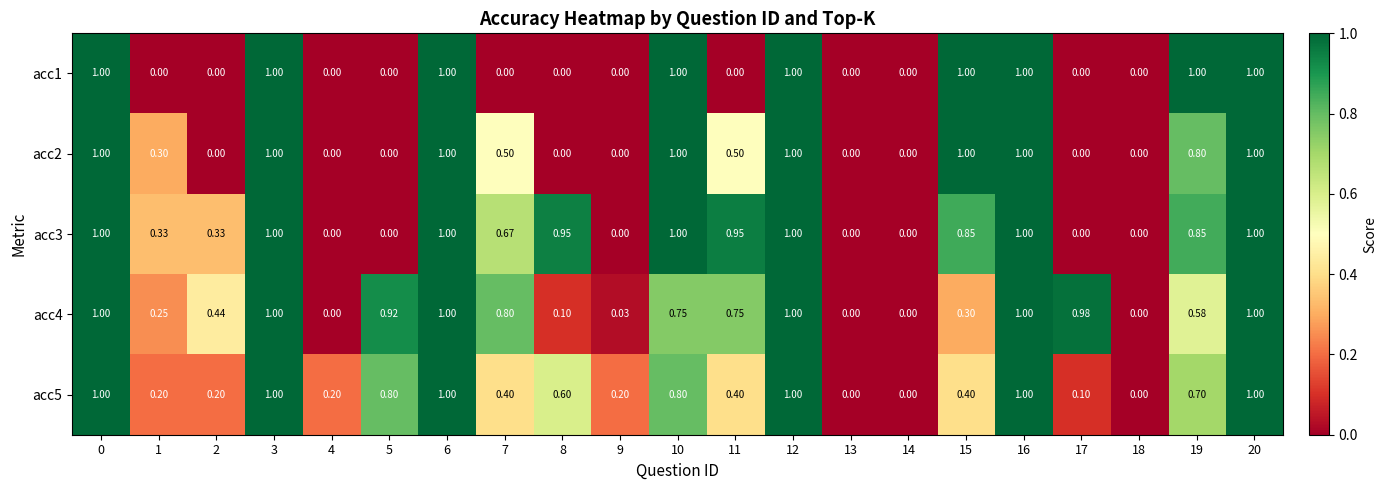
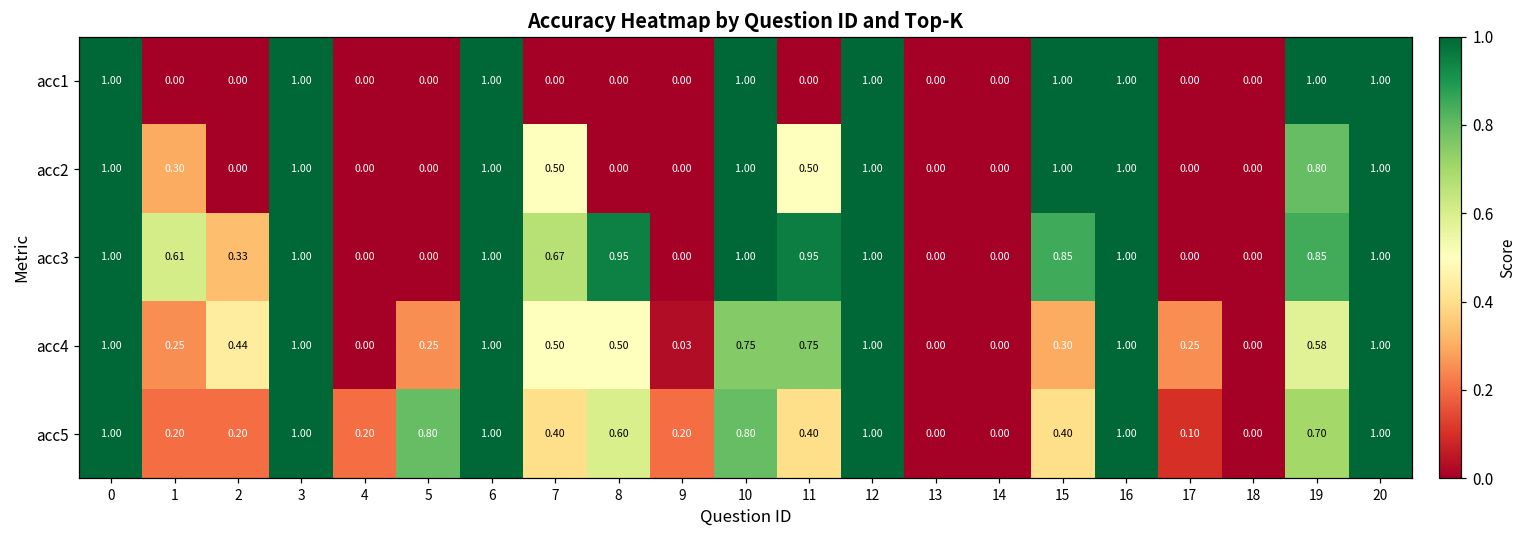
acc3, 1: 0.33 -> 0.61
acc4, 5: 0.92 -> 0.25
acc4, 7: 0.80 -> 0.50
acc4, 8: 0.10 -> 0.50
acc4, 17: 0.98 -> 0.25
